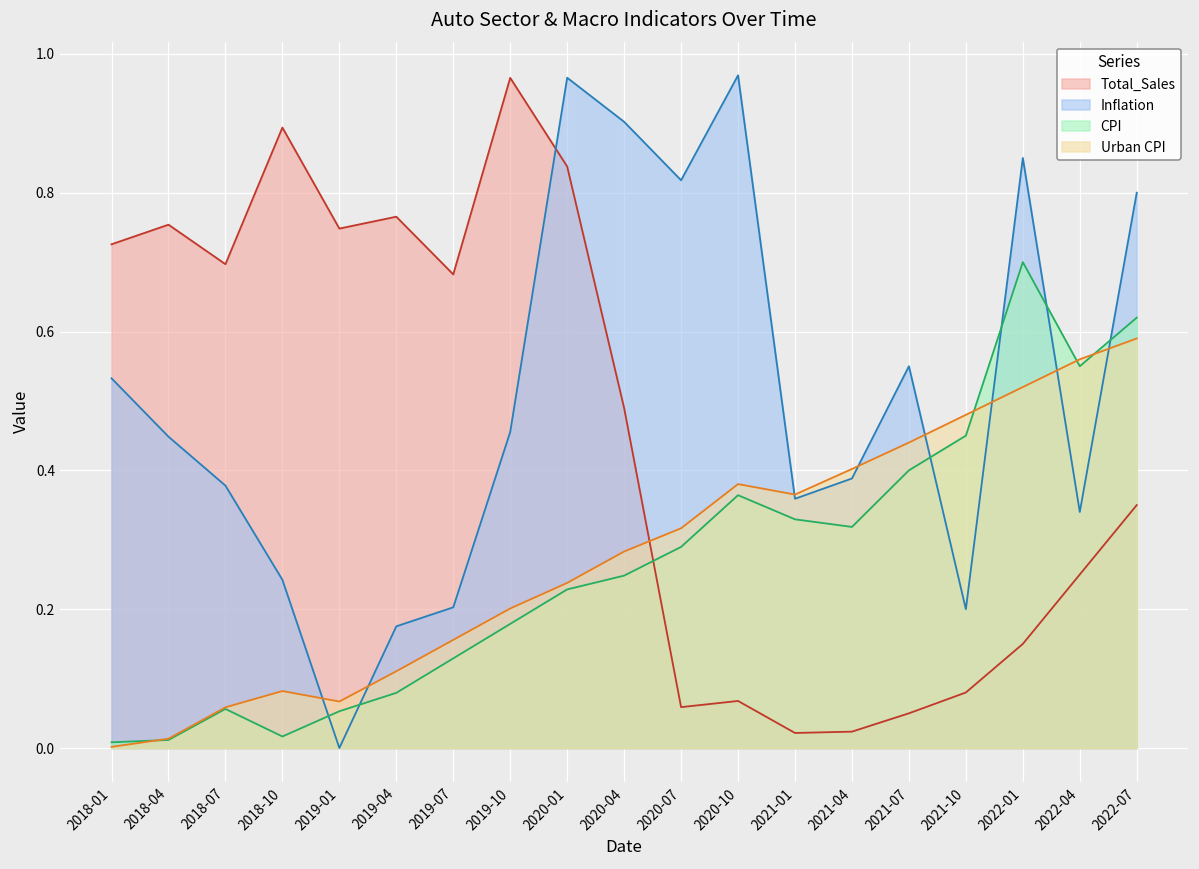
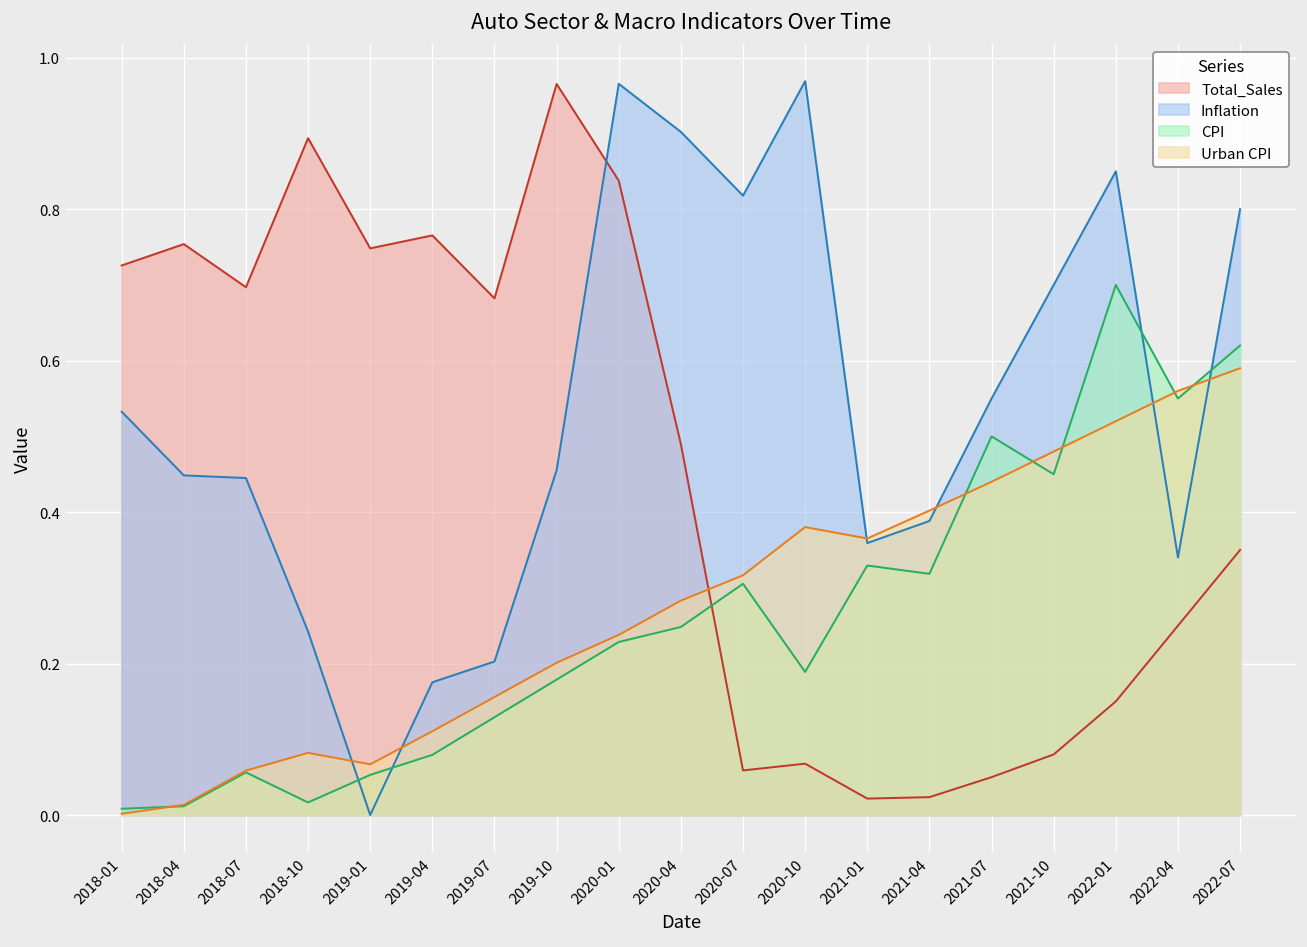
Inflation, 2018-07: 0.38 -> 0.45
CPI, 2020-07: 0.29 -> 0.31
CPI, 2020-10: 0.36 -> 0.19
CPI, 2021-07: 0.4 -> 0.5
Inflation, 2021-10: 0.2 -> 0.7
